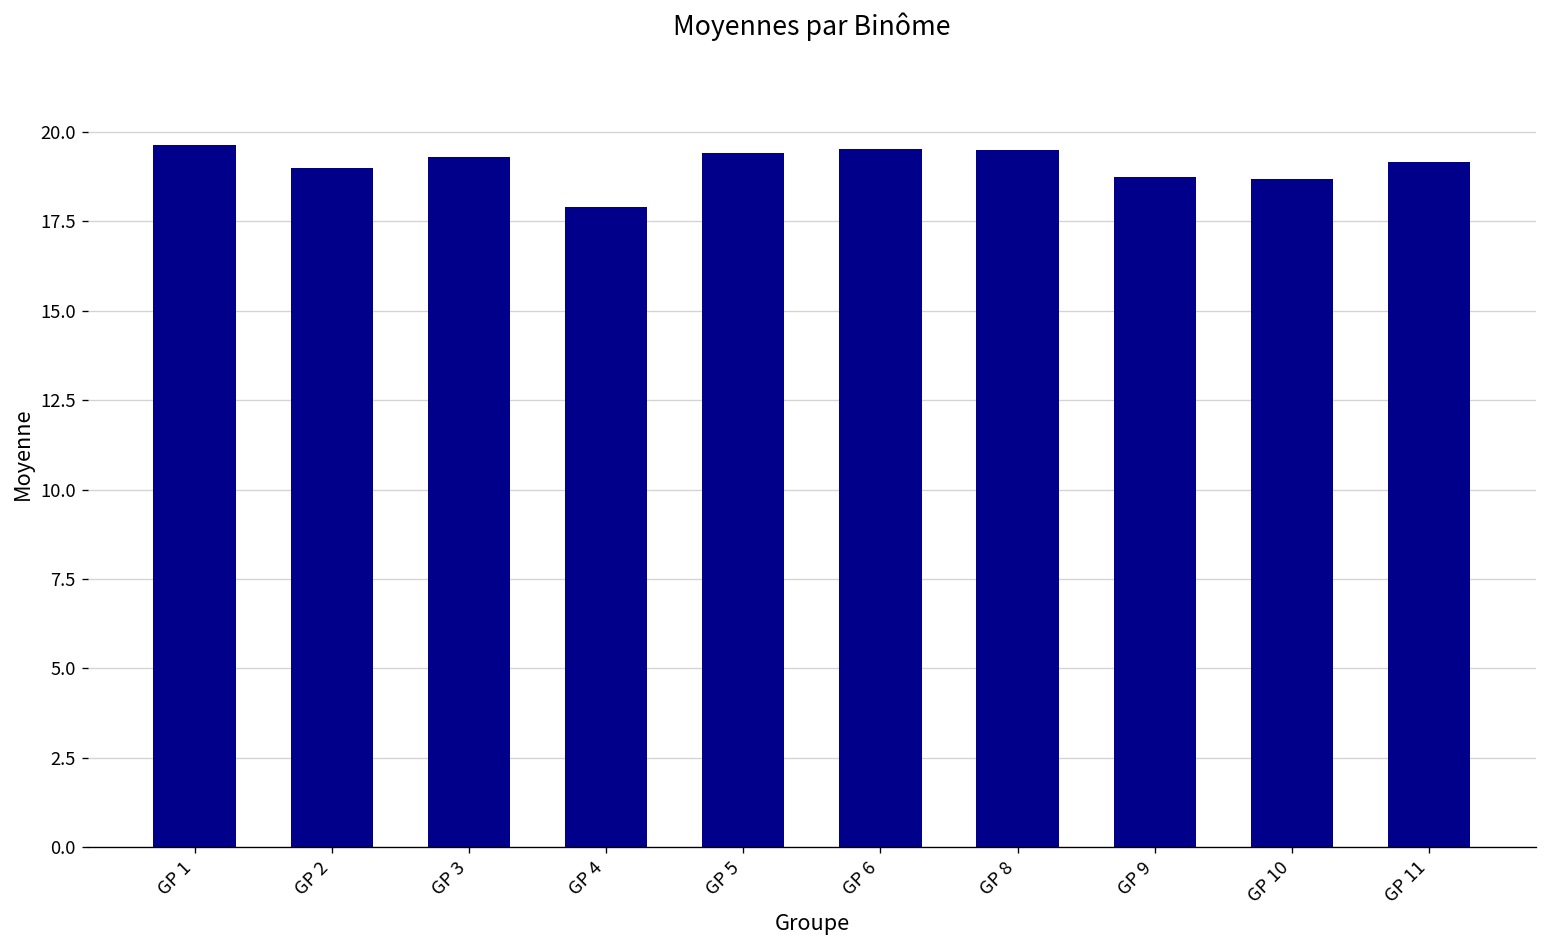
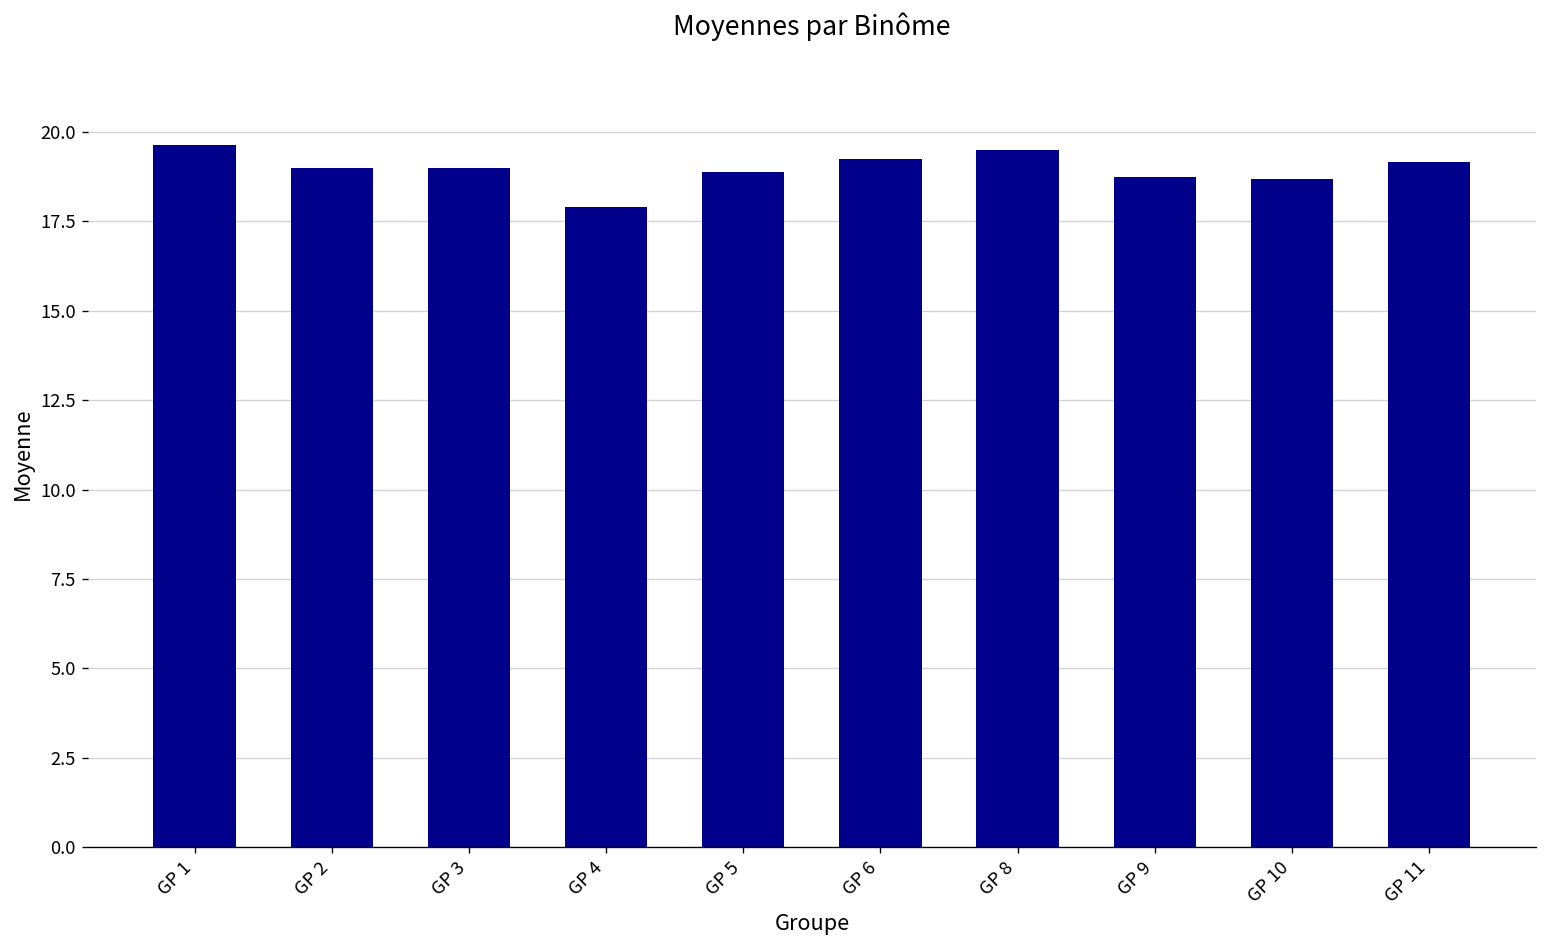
GP 3: 19.3 -> 19.0
GP 5: 19.4 -> 18.9
GP 6: 19.5 -> 19.3
